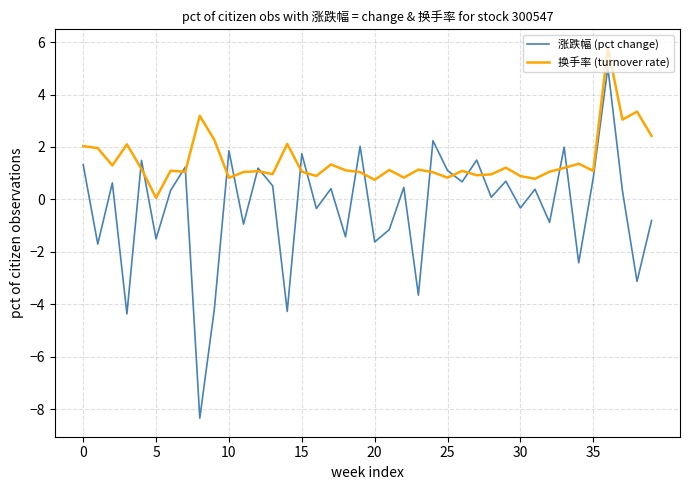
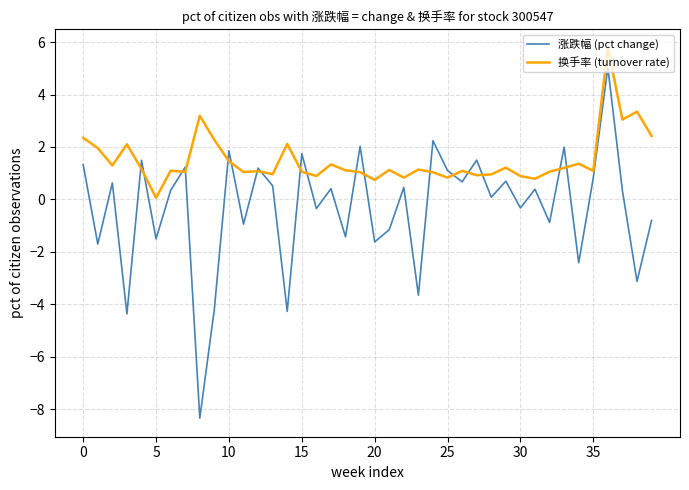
换手率 (turnover rate), 0: 2.0 -> 2.4
换手率 (turnover rate), 10: 0.8 -> 1.5
